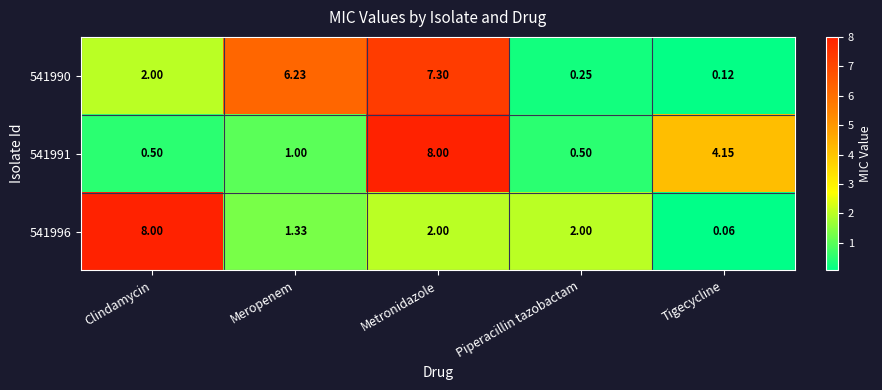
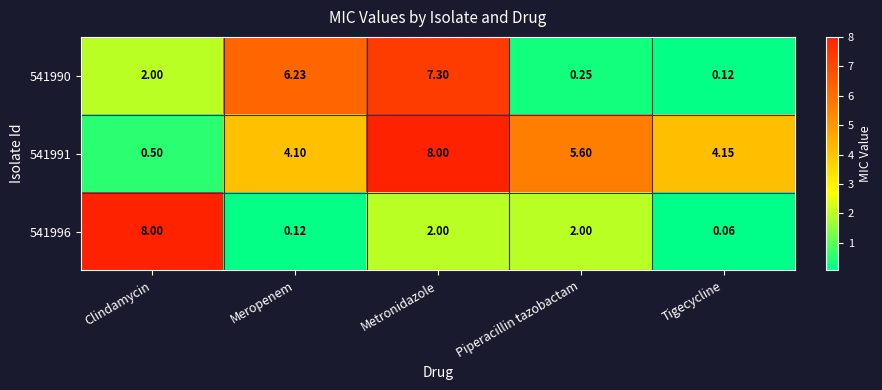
541991, Meropenem: 1.00 -> 4.10
541991, Piperacillin tazobactam: 0.50 -> 5.60
541996, Meropenem: 1.33 -> 0.12
